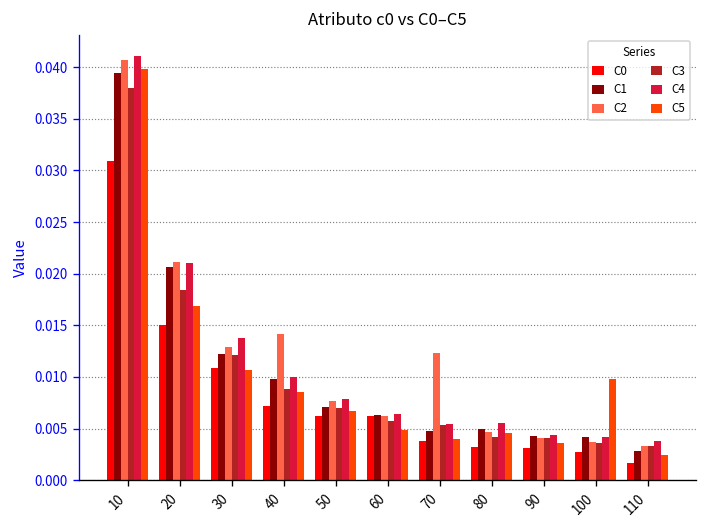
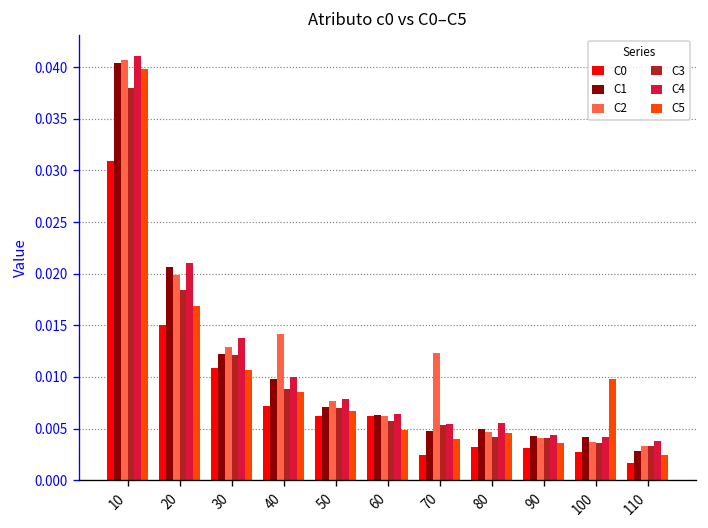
C1, 10: 0.039 -> 0.040
C2, 20: 0.021 -> 0.020
C0, 70: 0.004 -> 0.002
